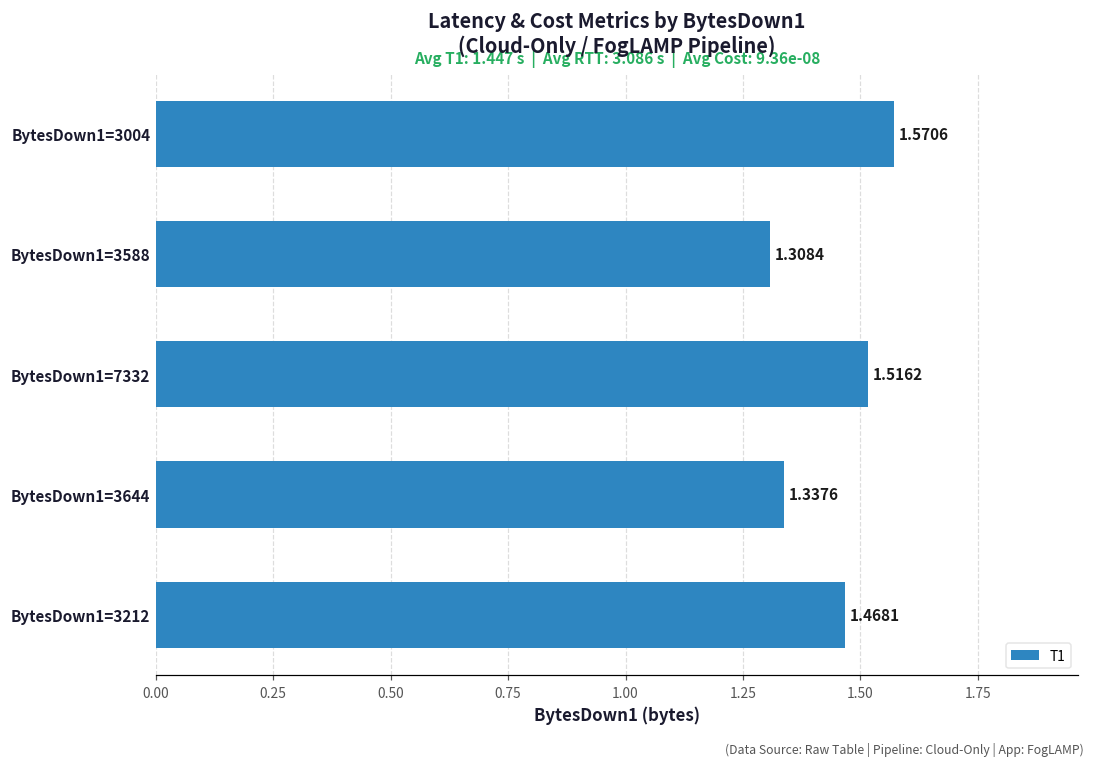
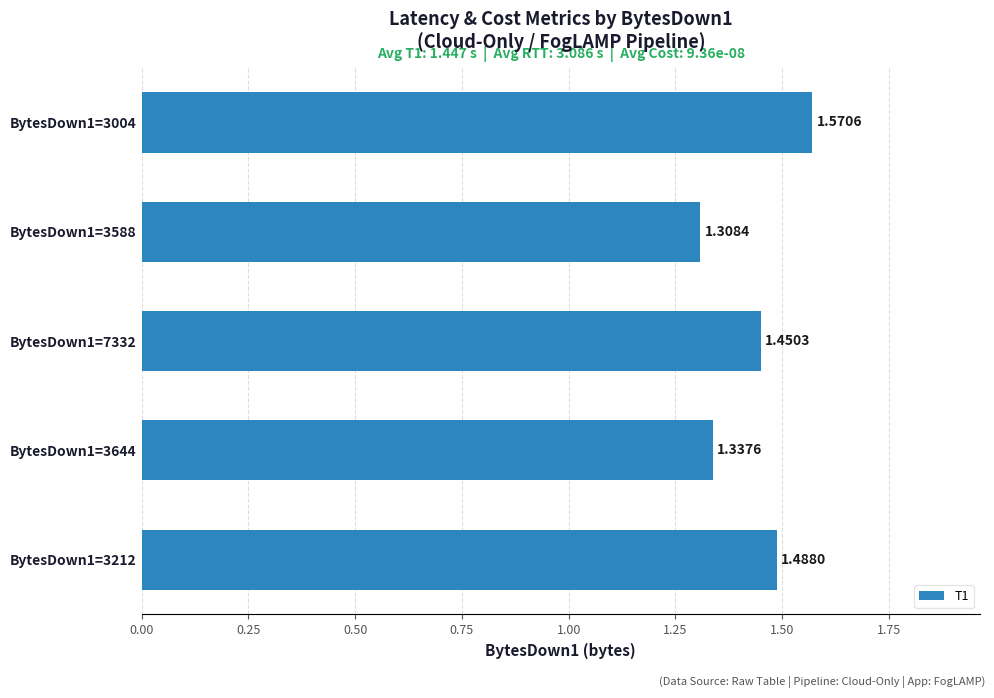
BytesDown1=7332: 1.5162 -> 1.4503
BytesDown1=3212: 1.4681 -> 1.4880
